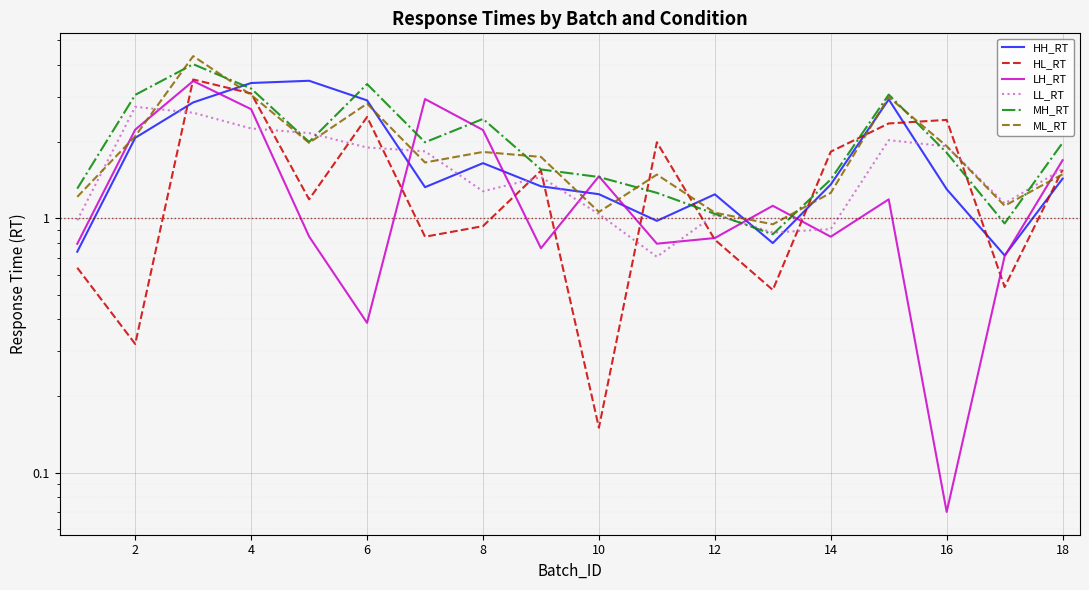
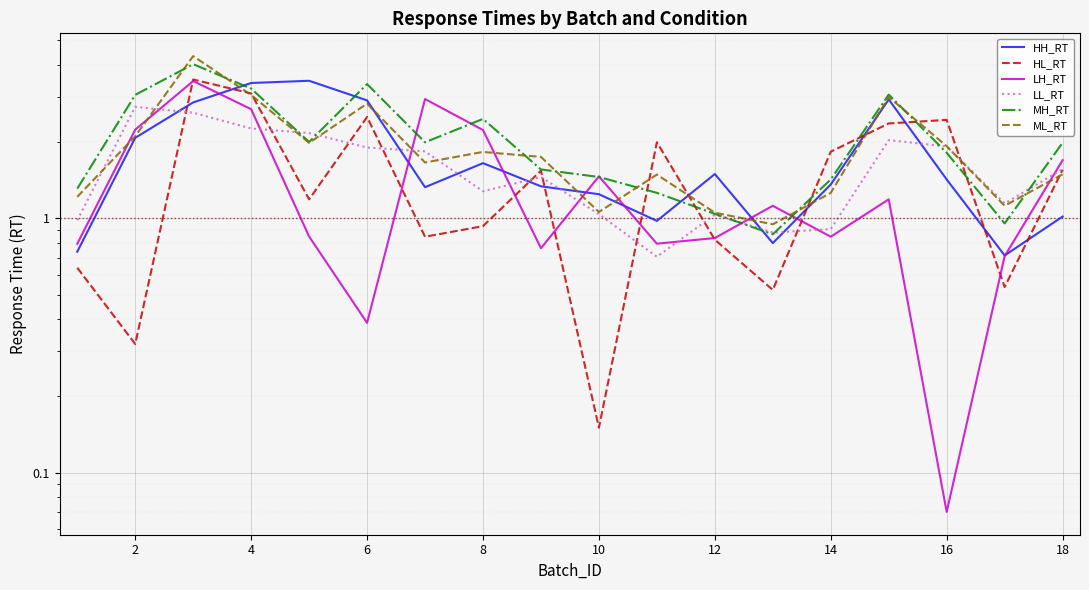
HH_RT, 12: 1.2 -> 1.5
HH_RT, 16: 1.3 -> 1.4
HH_RT, 18: 1.4 -> 1.01
